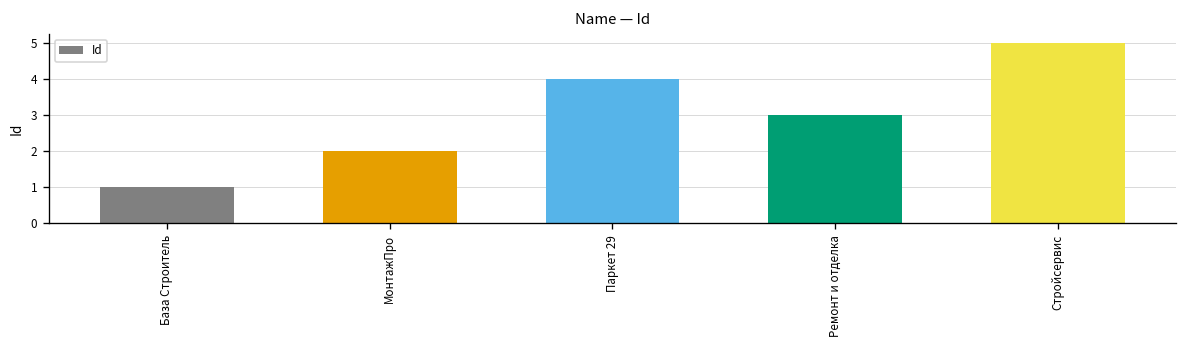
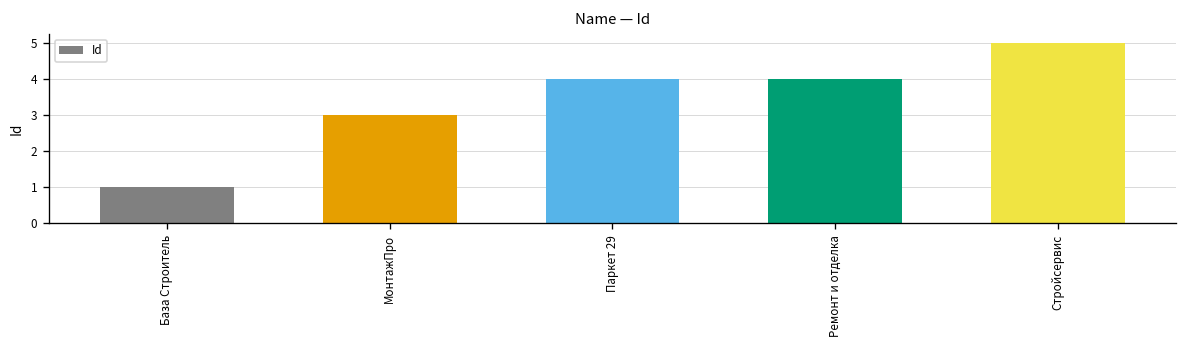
МонтажПро: 2 -> 3
Ремонт и отделка: 3 -> 4
